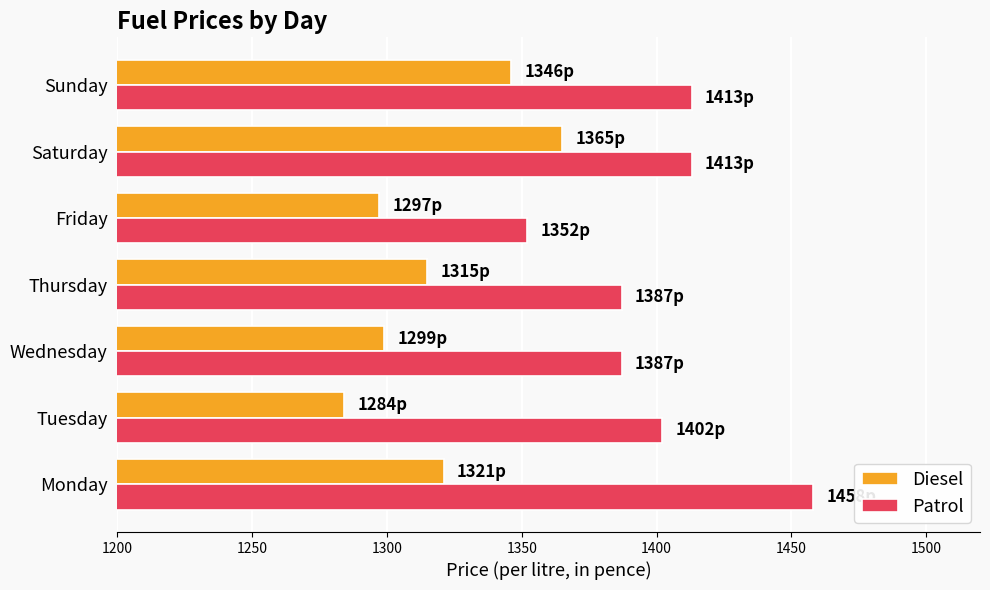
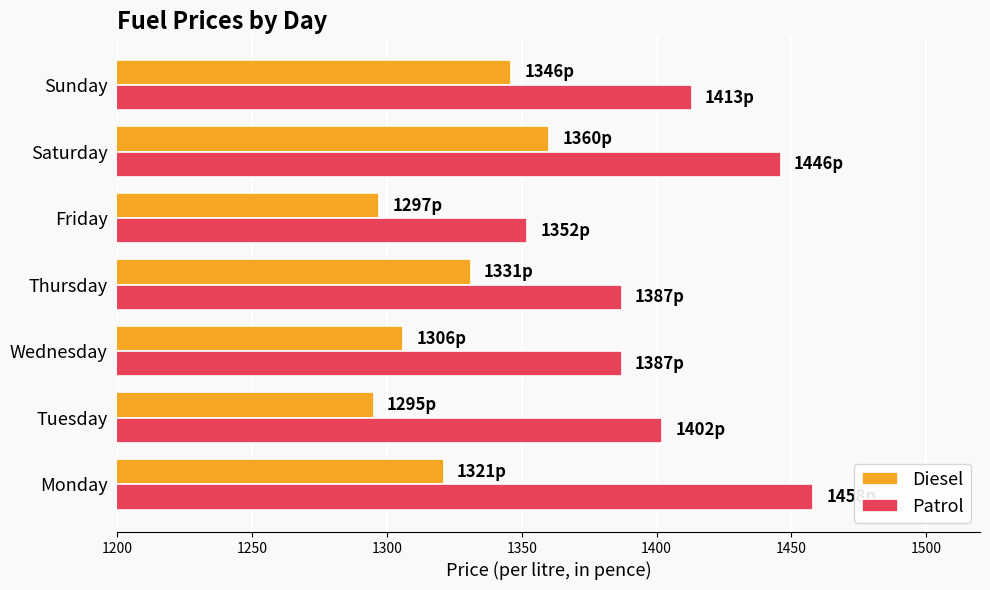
Diesel, Saturday: 1365p -> 1360p
Patrol, Saturday: 1413p -> 1446p
Diesel, Thursday: 1315p -> 1331p
Diesel, Wednesday: 1299p -> 1306p
Diesel, Tuesday: 1284p -> 1295p
